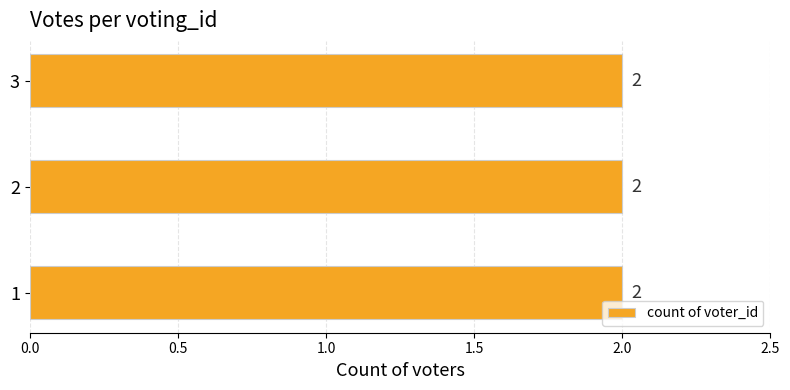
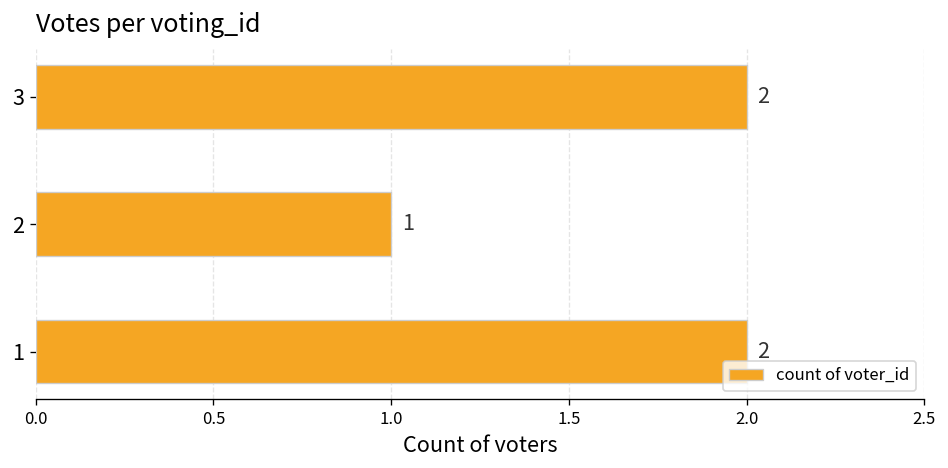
2: 2 -> 1
